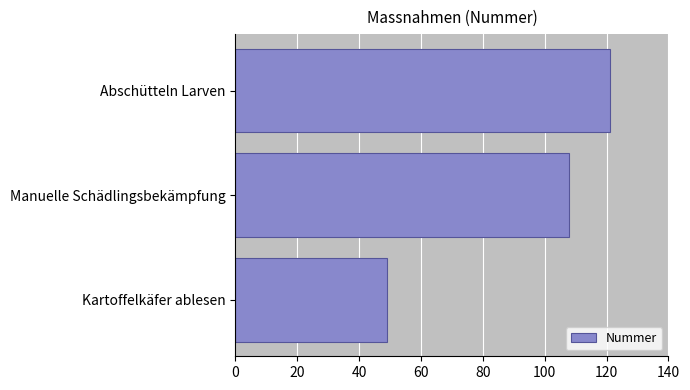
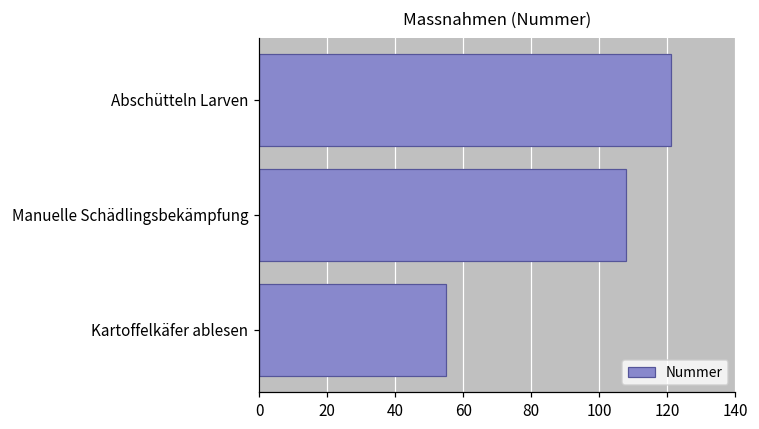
Kartoffelkäfer ablesen: 49 -> 55
